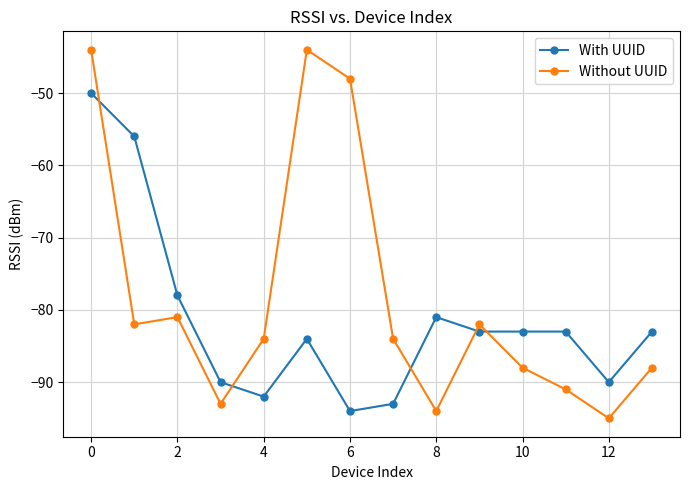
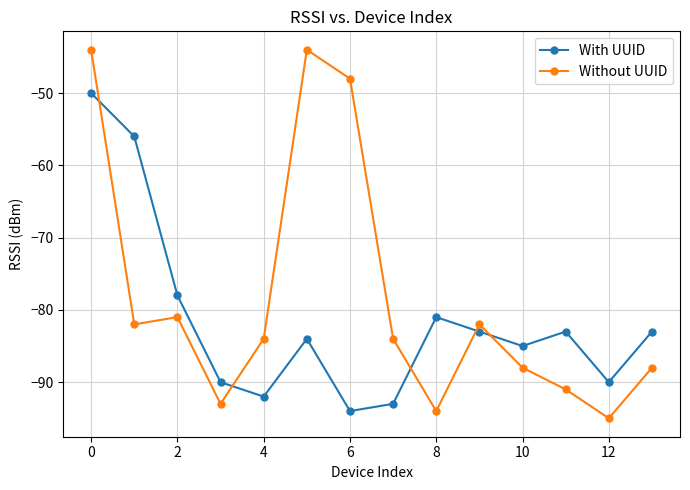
With UUID, 10: -83 -> -85
